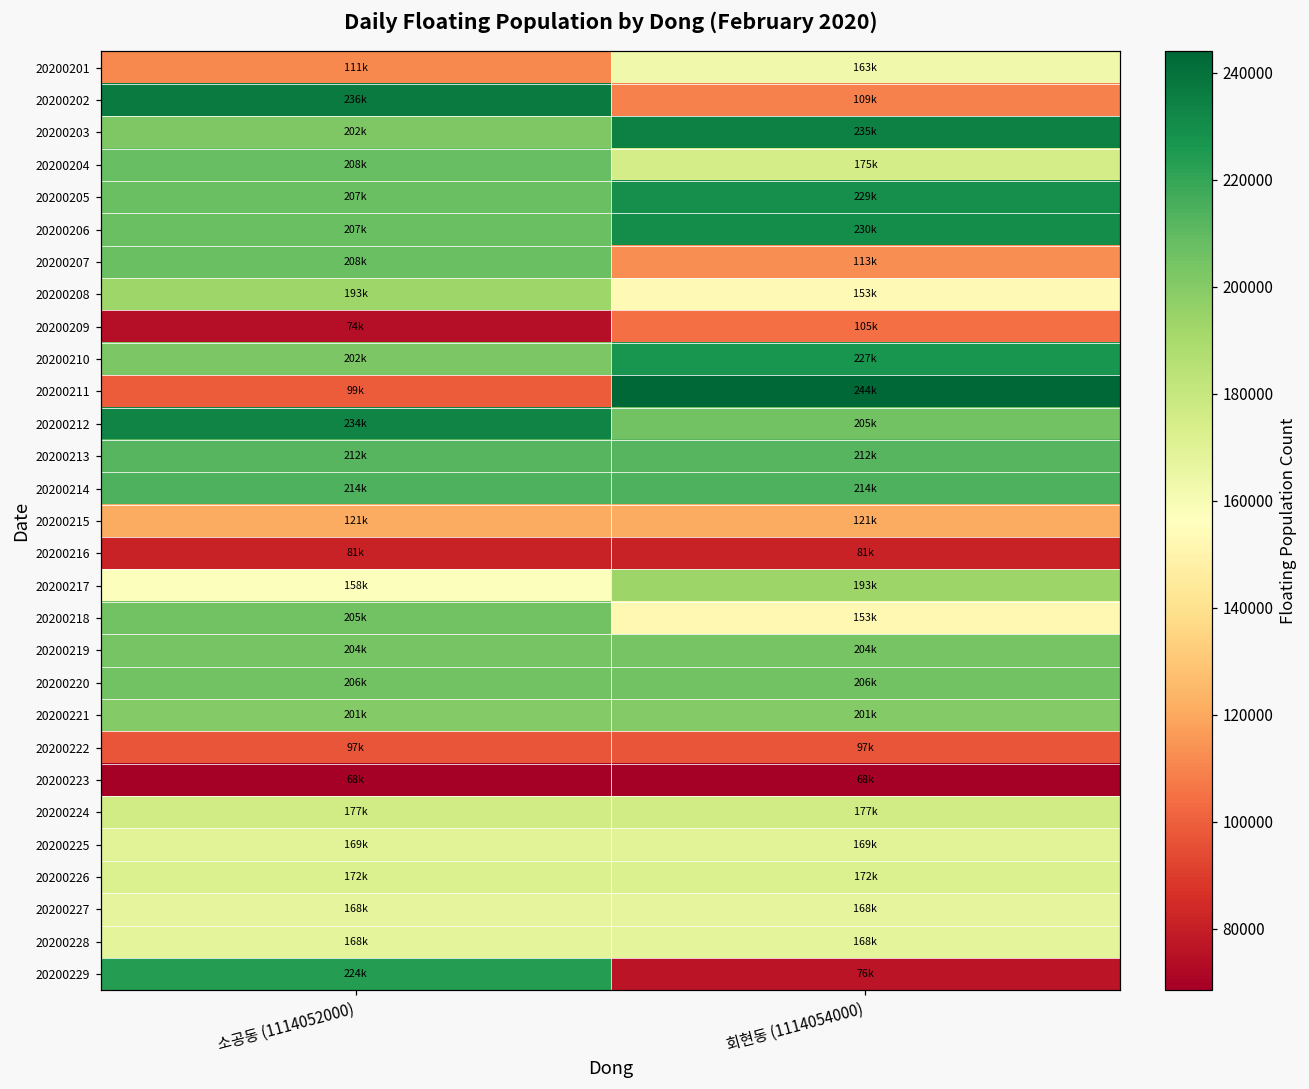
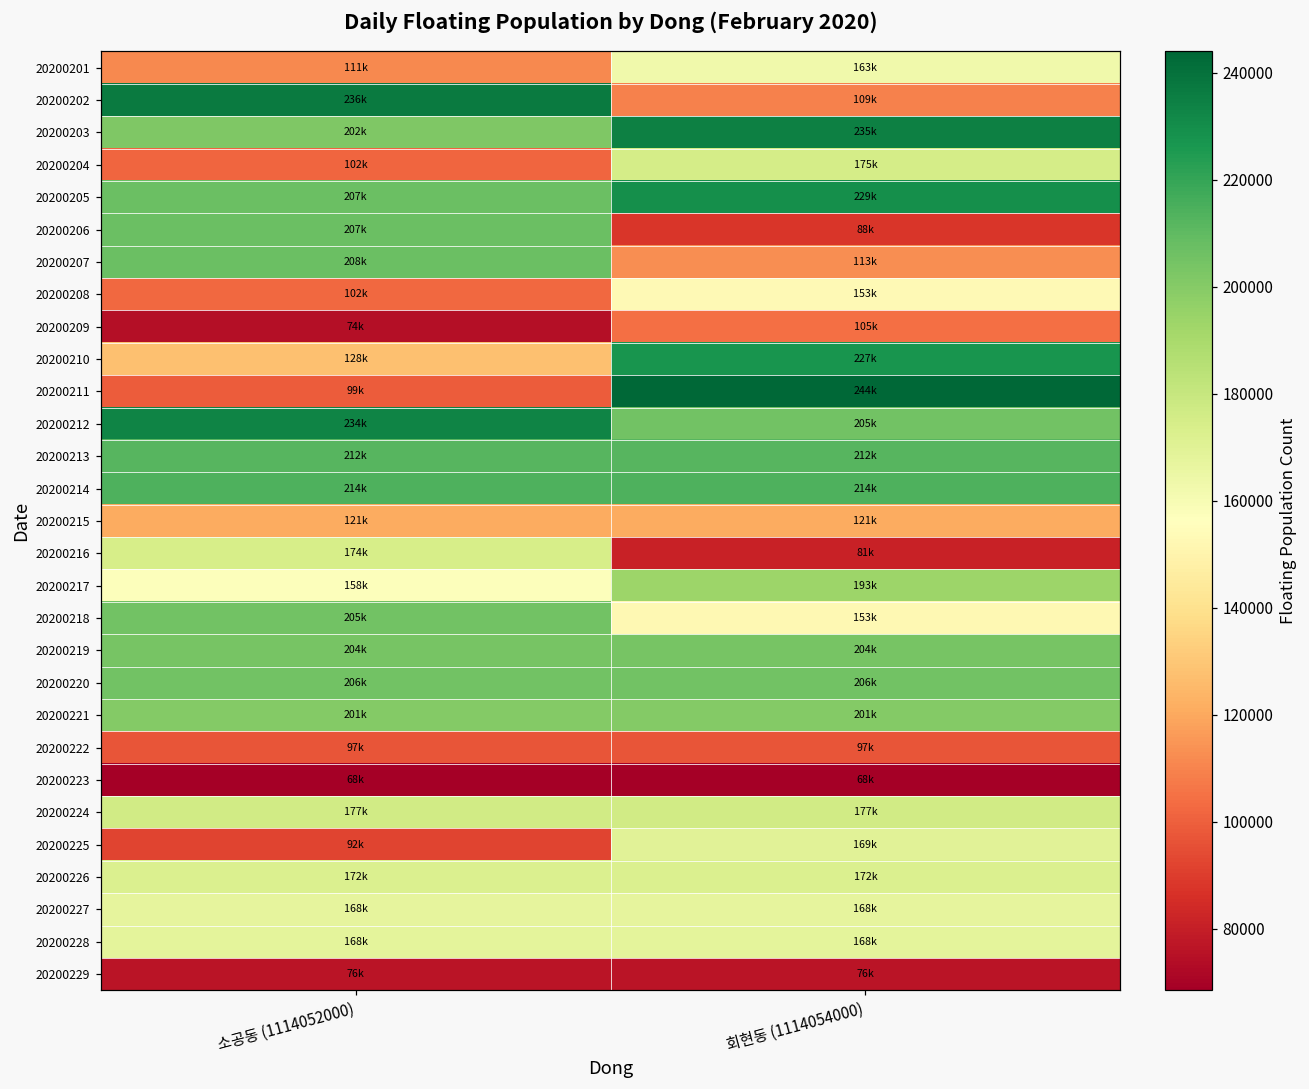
20200204, 소공동 (1114052000): 208k -> 102k
20200206, 회현동 (1114054000): 230k -> 88k
20200208, 소공동 (1114052000): 193k -> 102k
20200210, 소공동 (1114052000): 202k -> 128k
20200216, 소공동 (1114052000): 81k -> 174k
20200225, 소공동 (1114052000): 169k -> 92k
20200229, 소공동 (1114052000): 224k -> 76k
